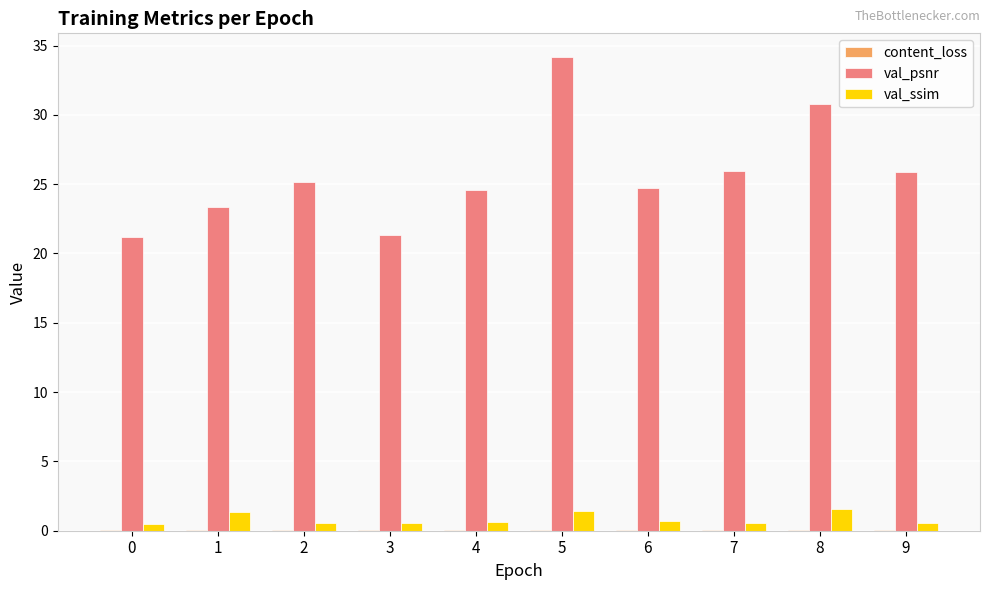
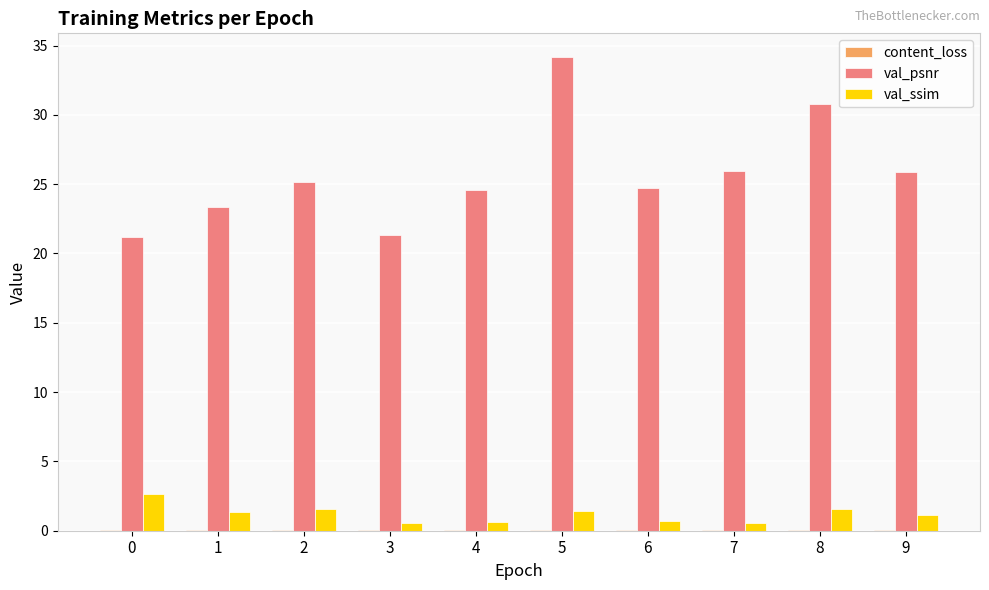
val_ssim, 0: 0.5 -> 2.7
val_ssim, 2: 0.6 -> 1.5
val_ssim, 9: 0.5 -> 1.1
